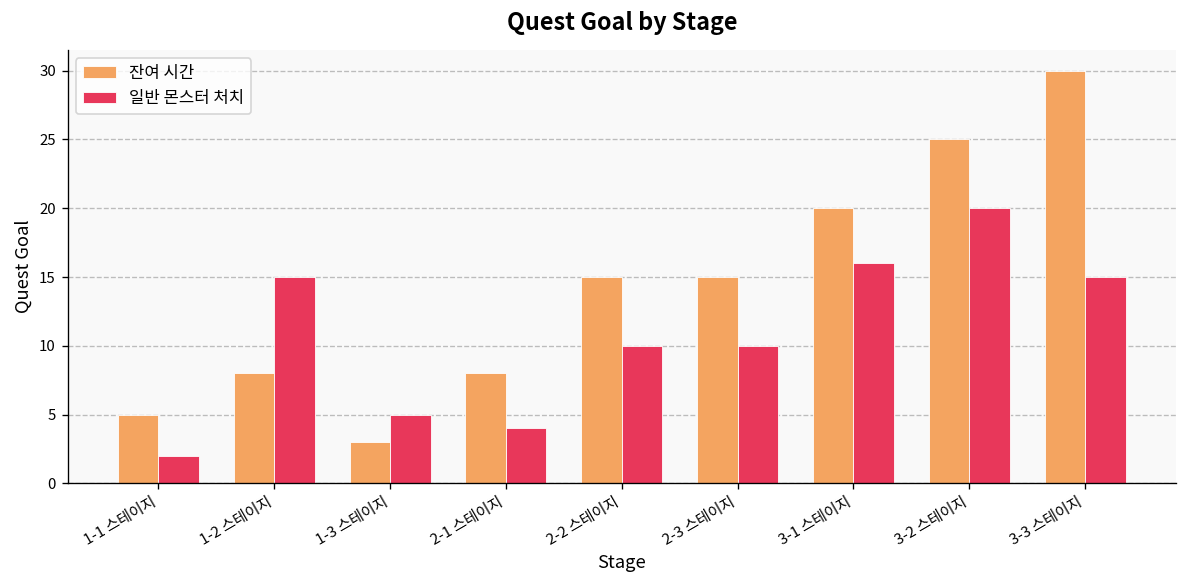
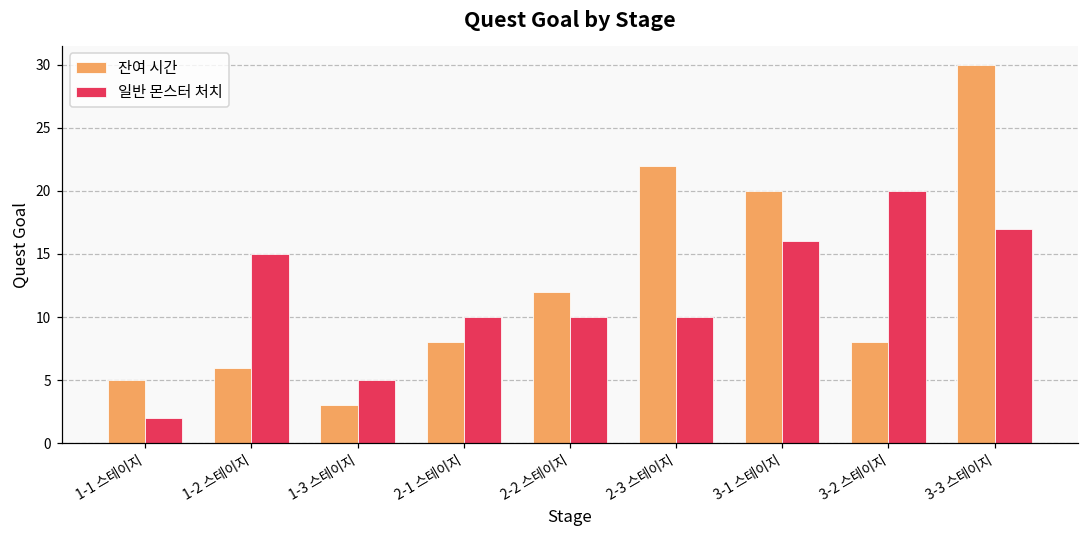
잔여 시간, 1-2 스테이지: 8 -> 6
일반 몬스터 처치, 2-1 스테이지: 4 -> 10
잔여 시간, 2-2 스테이지: 15 -> 12
잔여 시간, 2-3 스테이지: 15 -> 22
잔여 시간, 3-2 스테이지: 25 -> 8
일반 몬스터 처치, 3-3 스테이지: 15 -> 17
